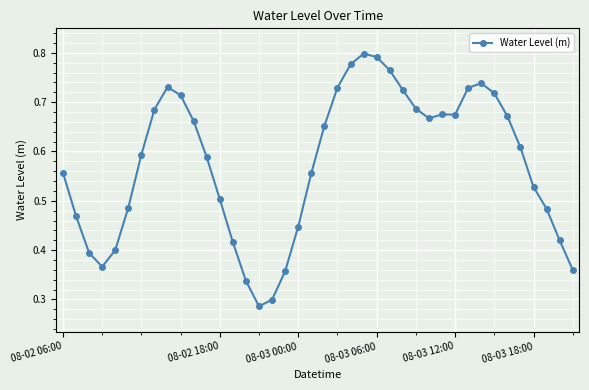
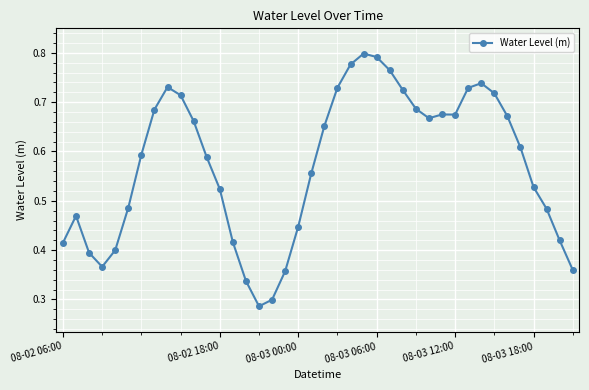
08-02 06:00: 0.56 -> 0.41
08-02 18:00: 0.50 -> 0.52
